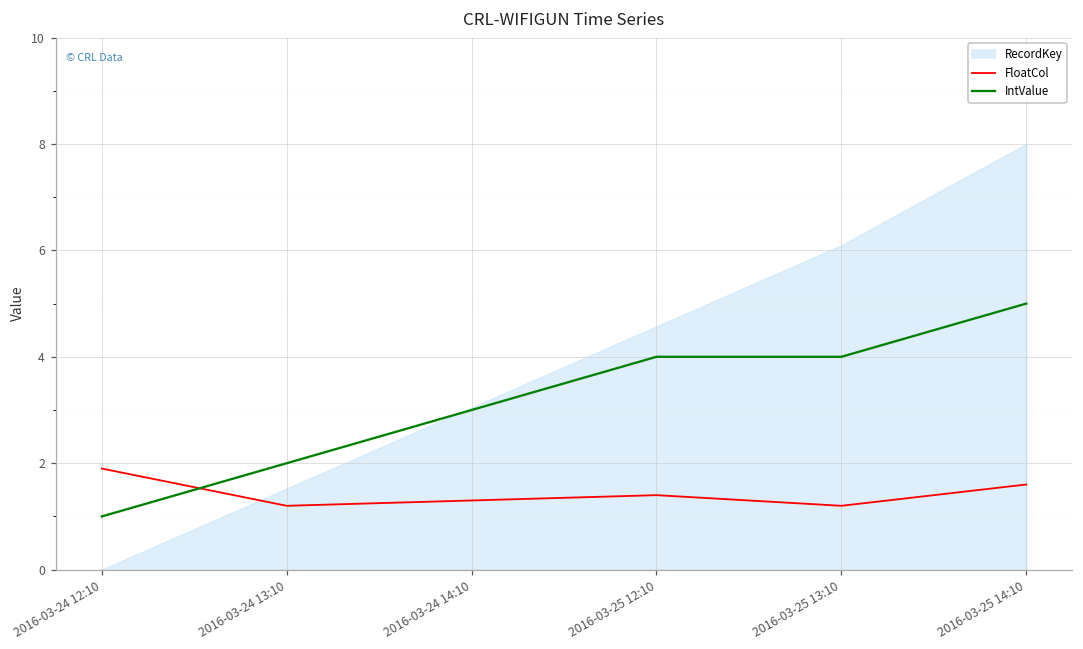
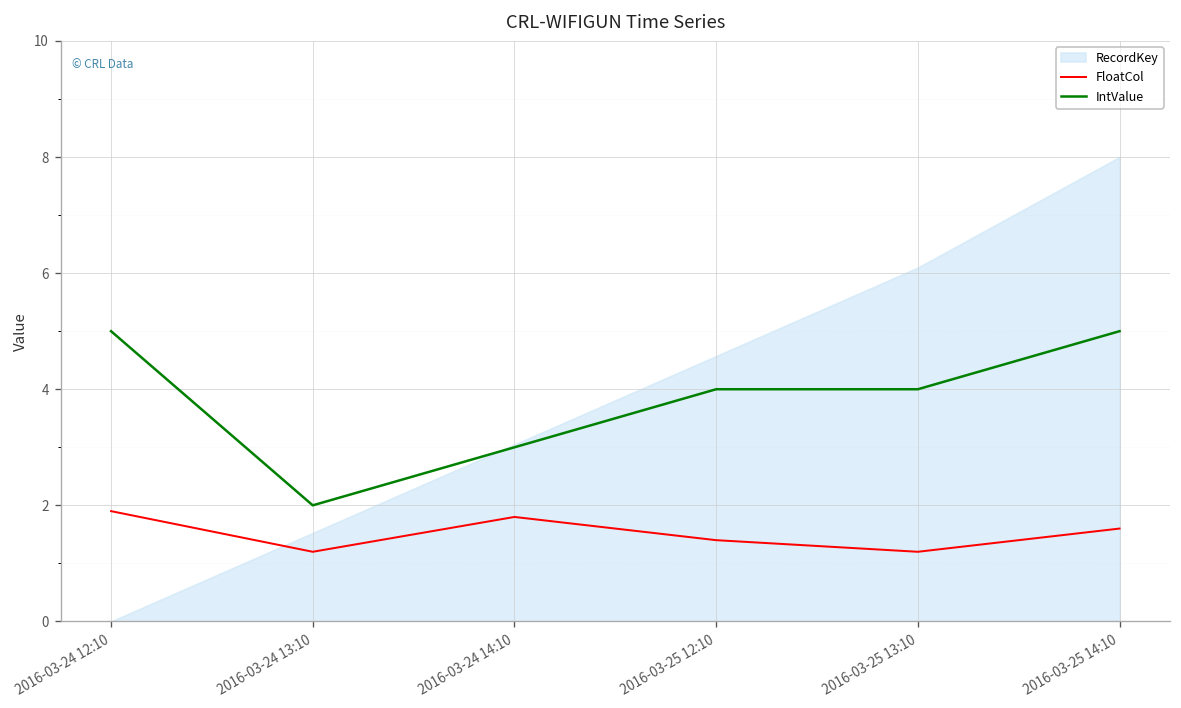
IntValue, 2016-03-24 12:10: 1 -> 5
FloatCol, 2016-03-24 14:10: 1.3 -> 1.8
